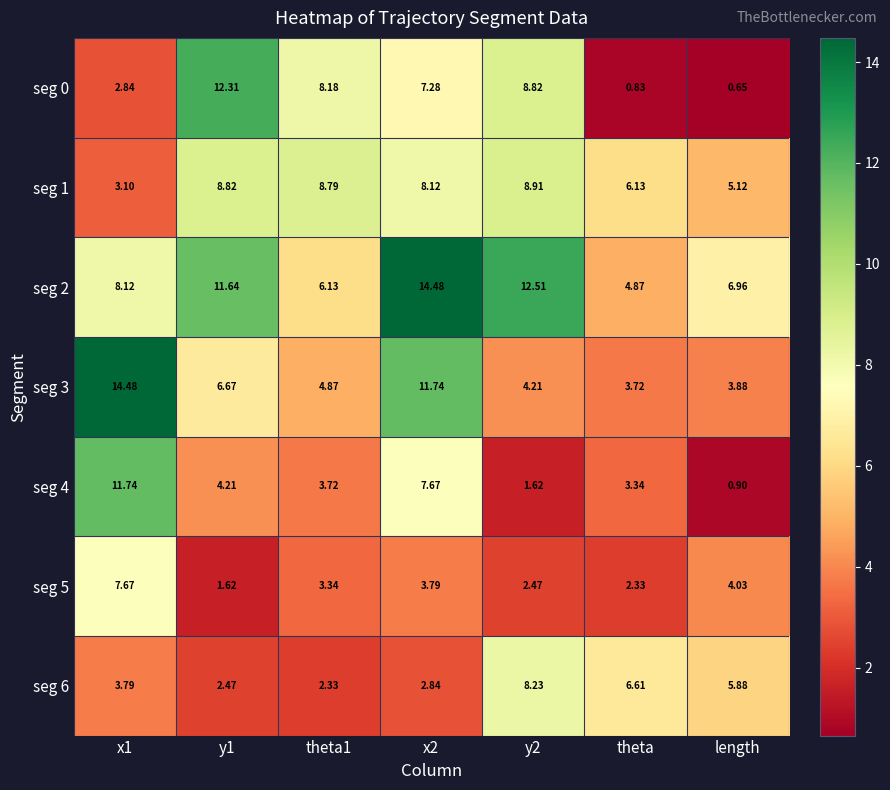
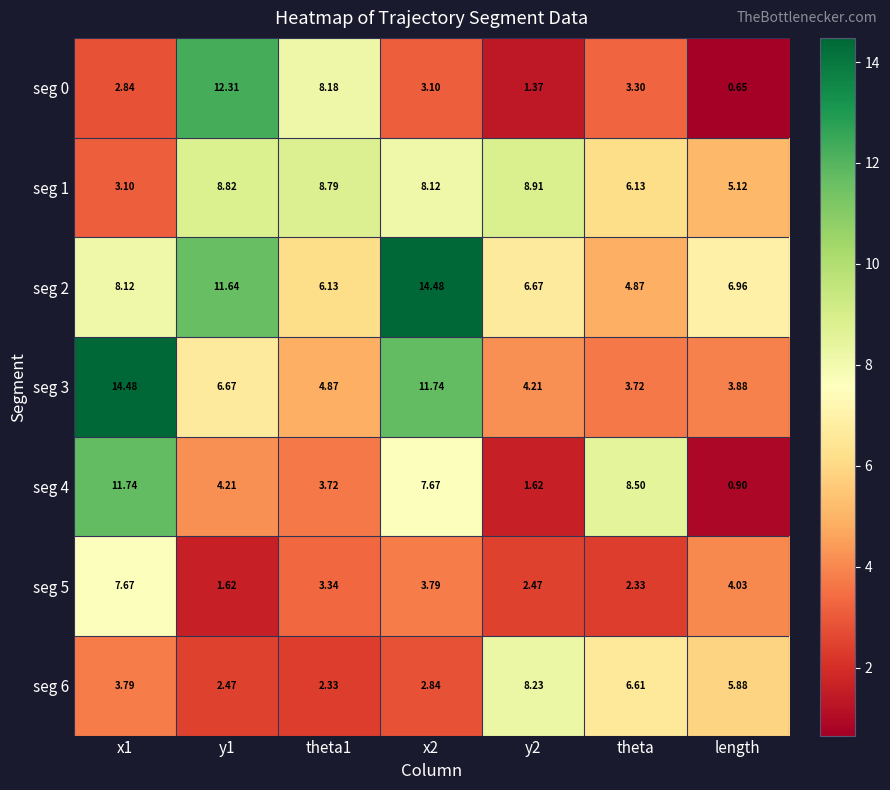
seg 0, x2: 7.28 -> 3.10
seg 0, y2: 8.82 -> 1.37
seg 0, theta: 0.83 -> 3.30
seg 2, y2: 12.51 -> 6.67
seg 4, theta: 3.34 -> 8.50
